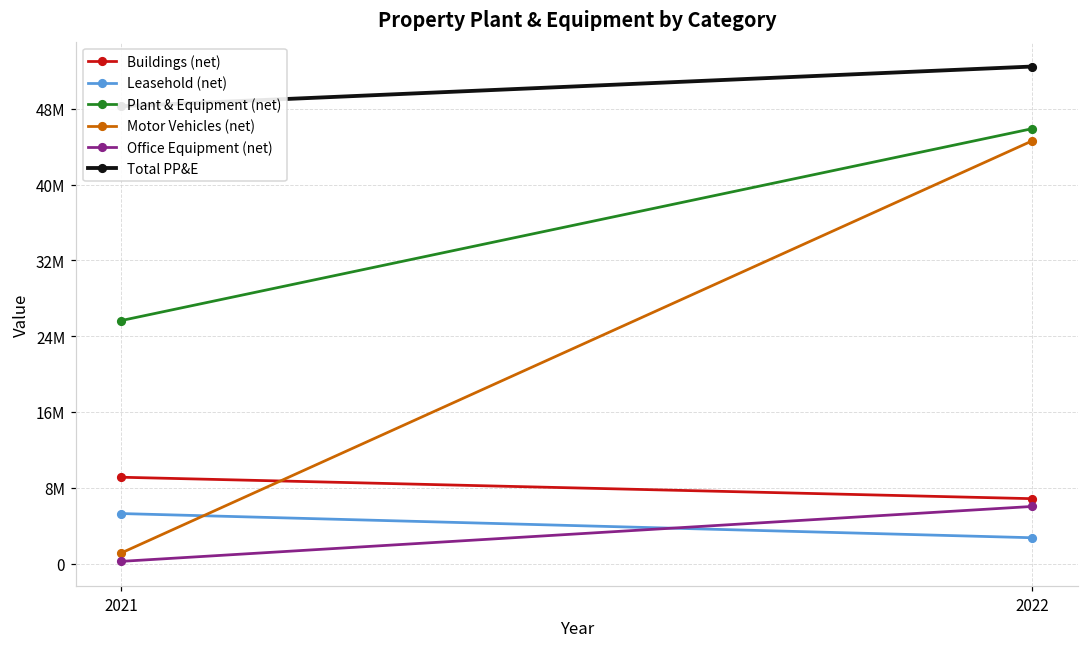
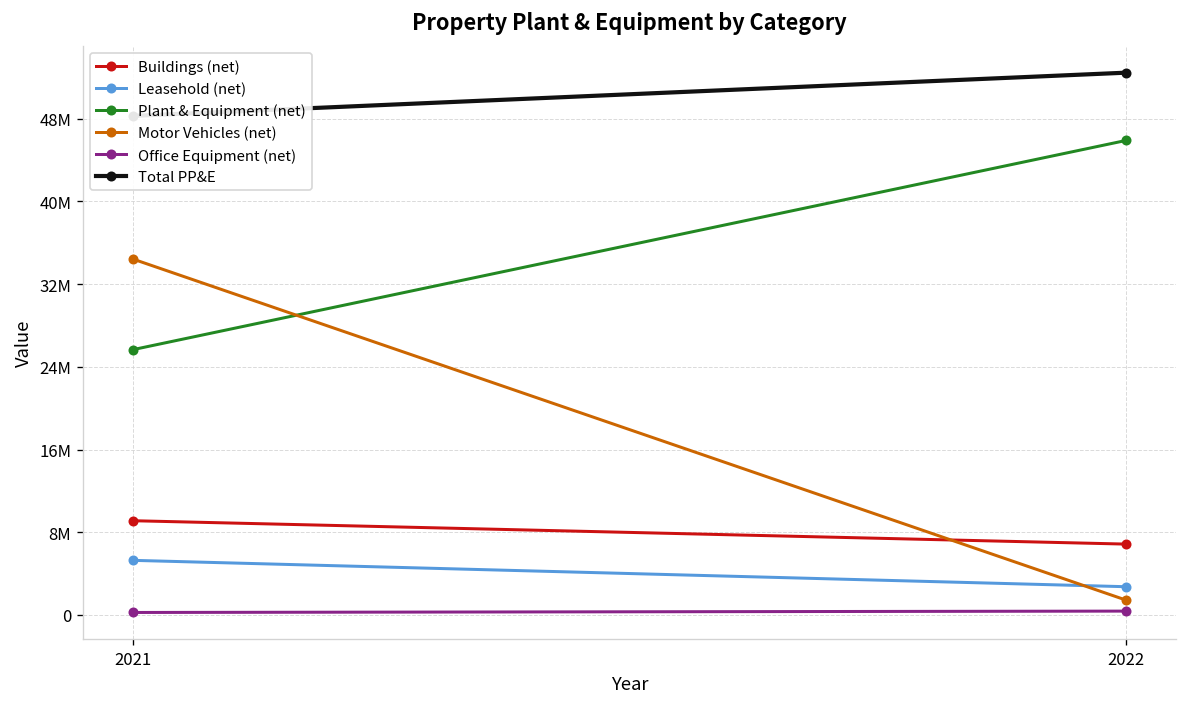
Motor Vehicles (net), 2021: 1000000 -> 34000000
Motor Vehicles (net), 2022: 45000000 -> 1000000
Office Equipment (net), 2022: 6000000 -> 0
